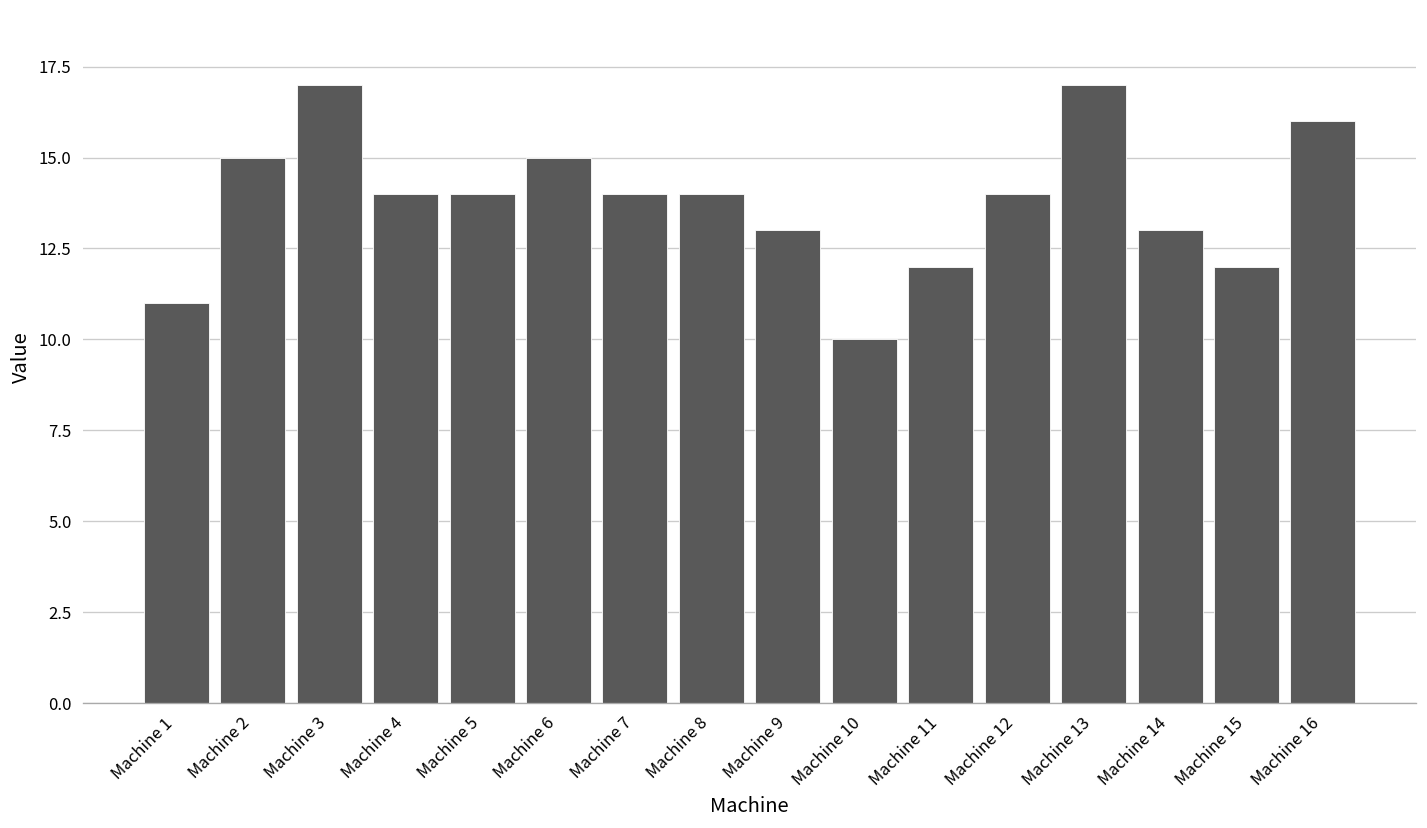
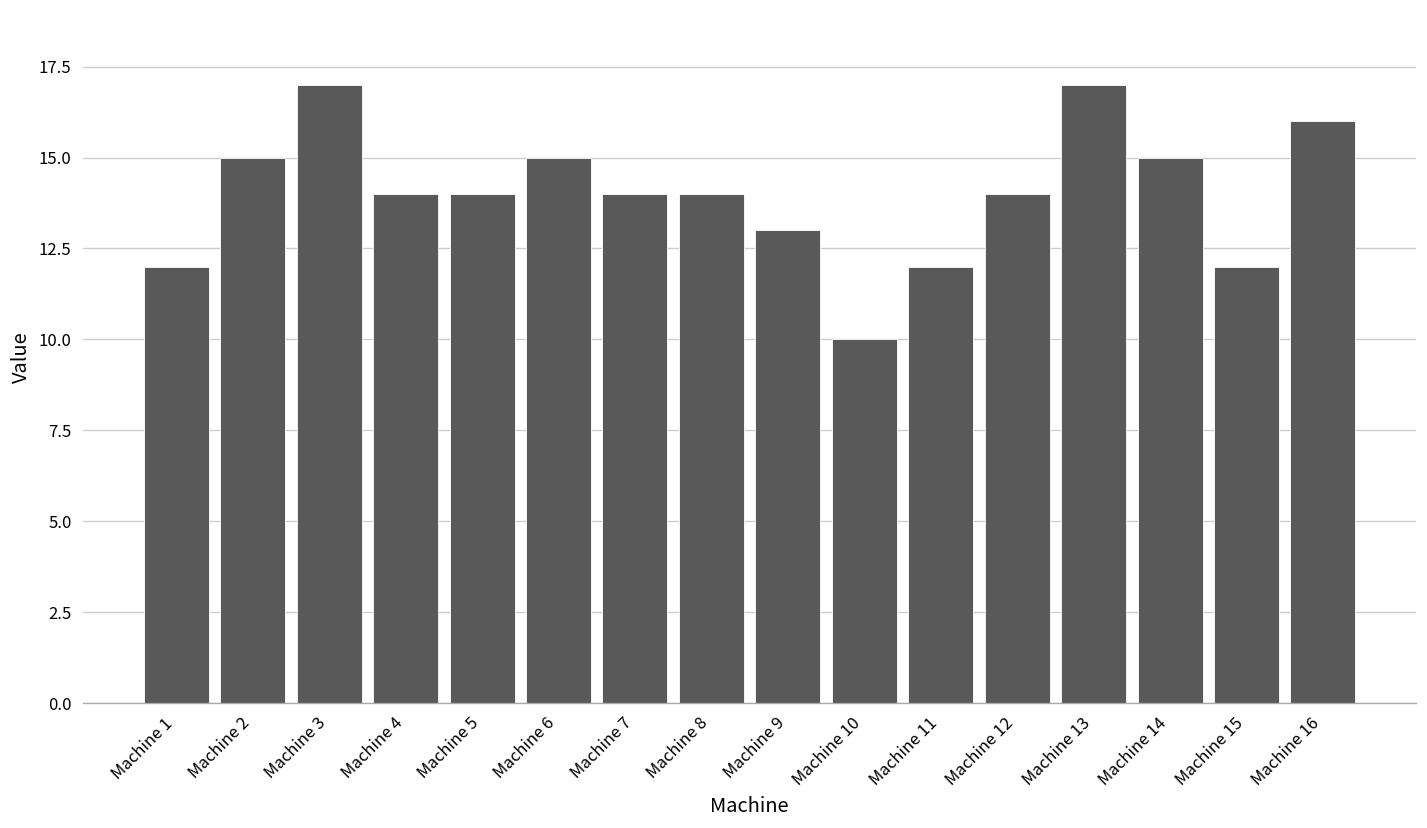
Machine 1: 11 -> 12
Machine 14: 13 -> 15
